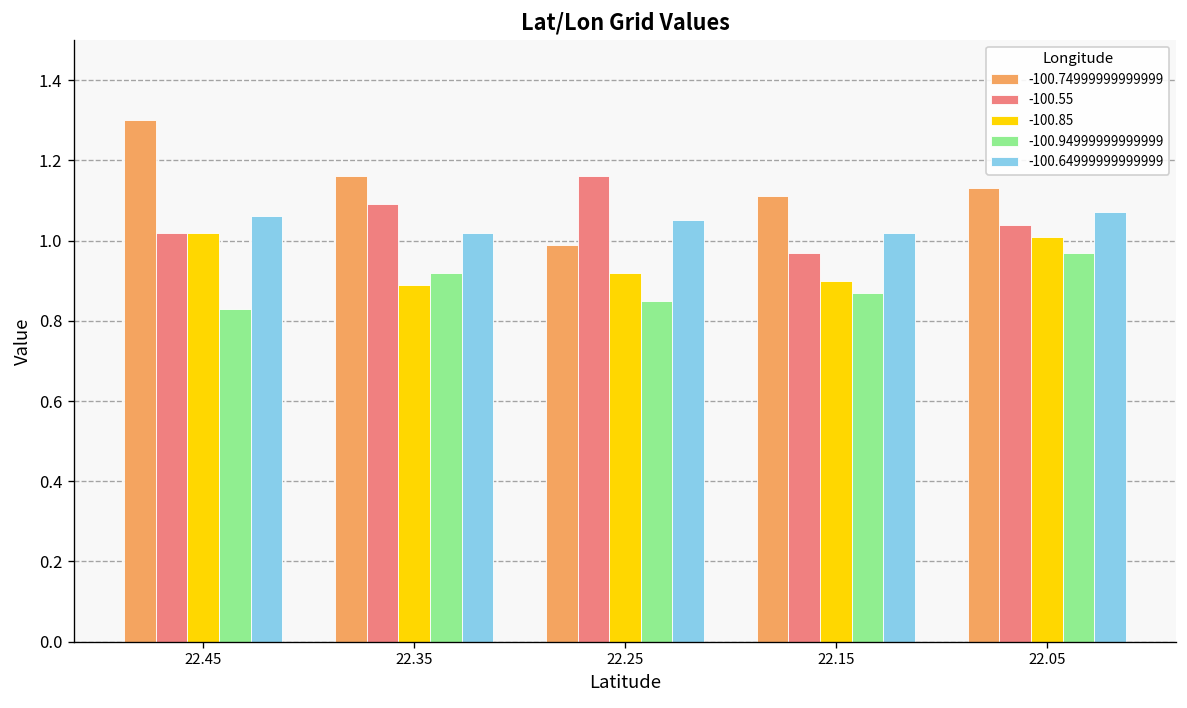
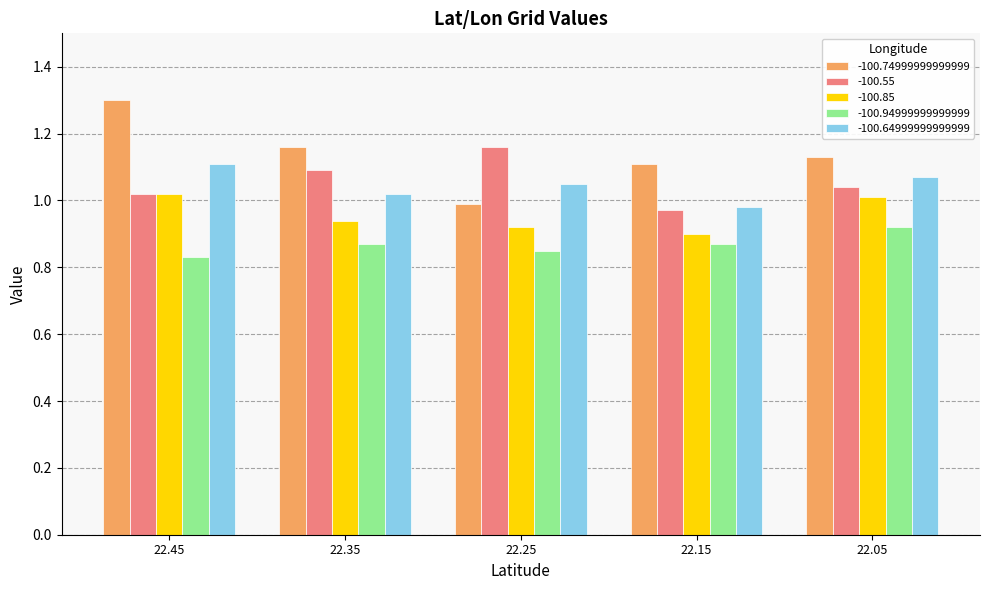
-100.64999999999999, 22.45: 1.06 -> 1.11
-100.85, 22.35: 0.89 -> 0.94
-100.94999999999999, 22.35: 0.92 -> 0.87
-100.64999999999999, 22.15: 1.02 -> 0.98
-100.94999999999999, 22.05: 0.97 -> 0.92
